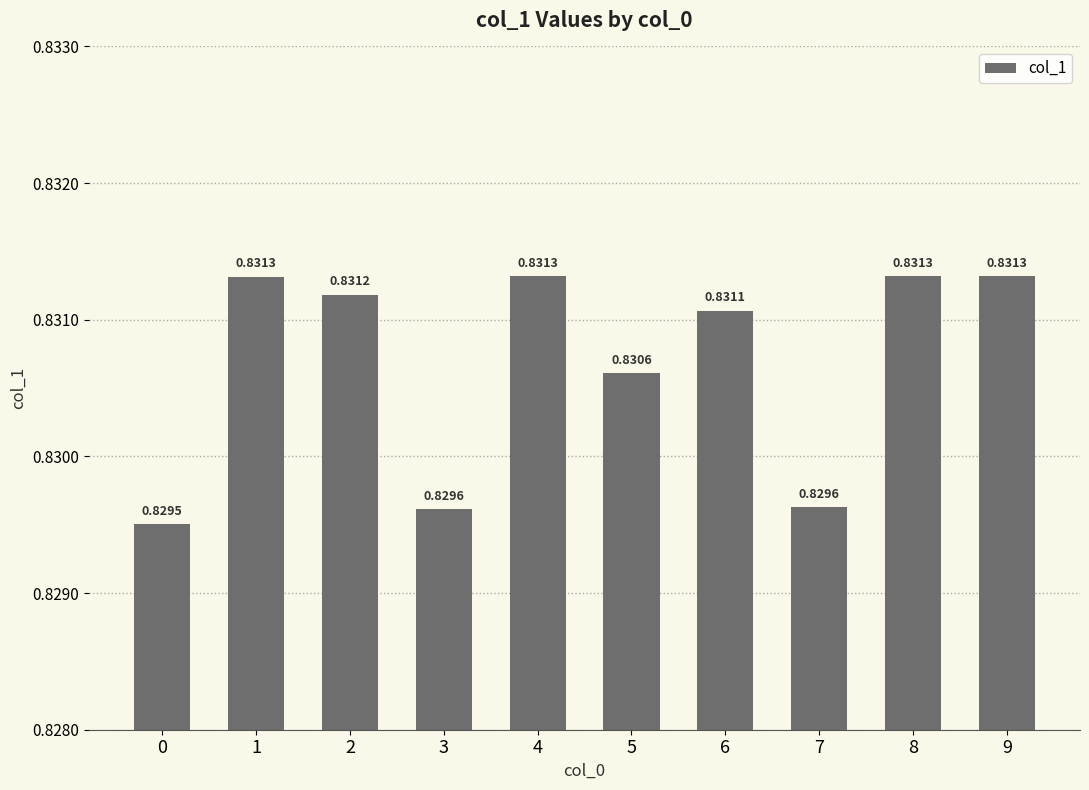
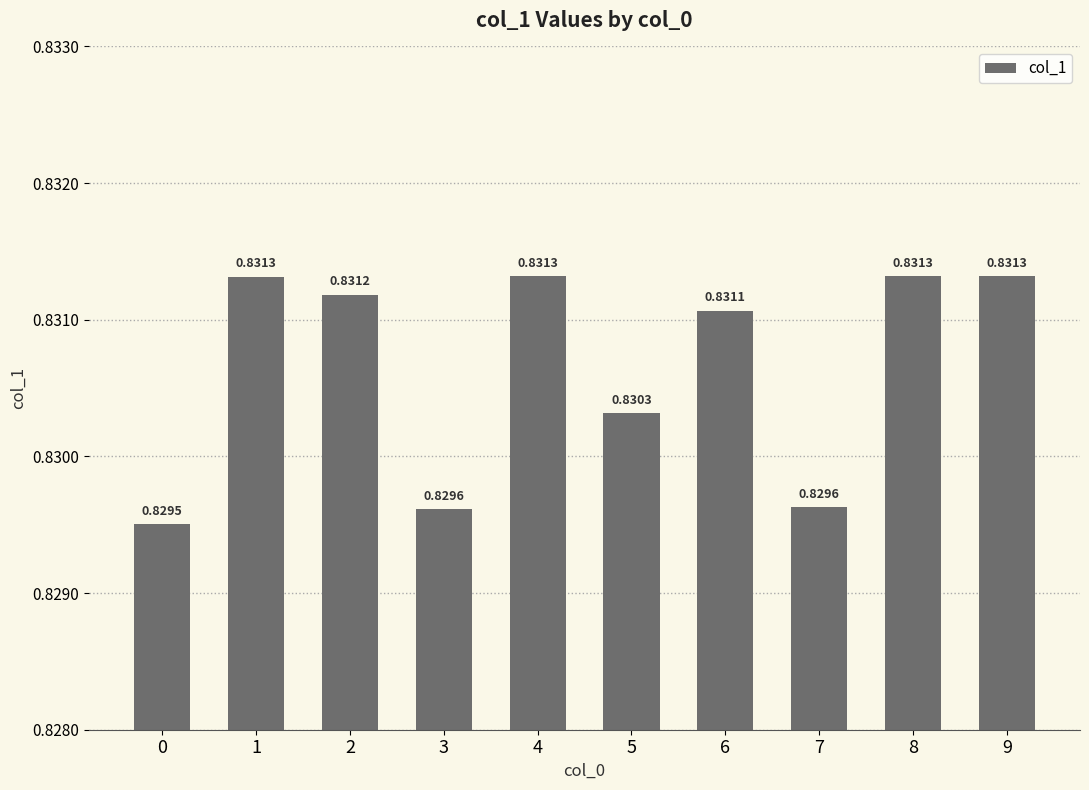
5: 0.8306 -> 0.8303
